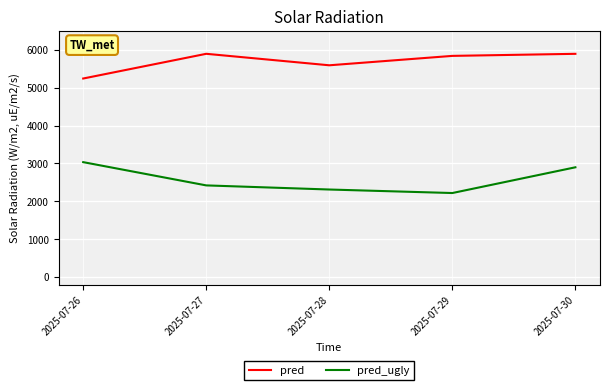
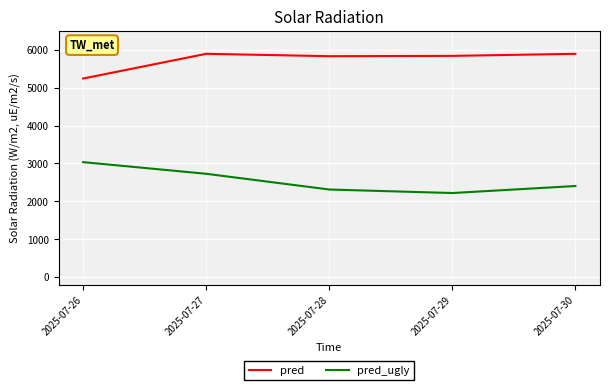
pred_ugly, 2025-07-27: 2400 -> 2700
pred, 2025-07-28: 5600 -> 5800
pred_ugly, 2025-07-30: 2900 -> 2400
